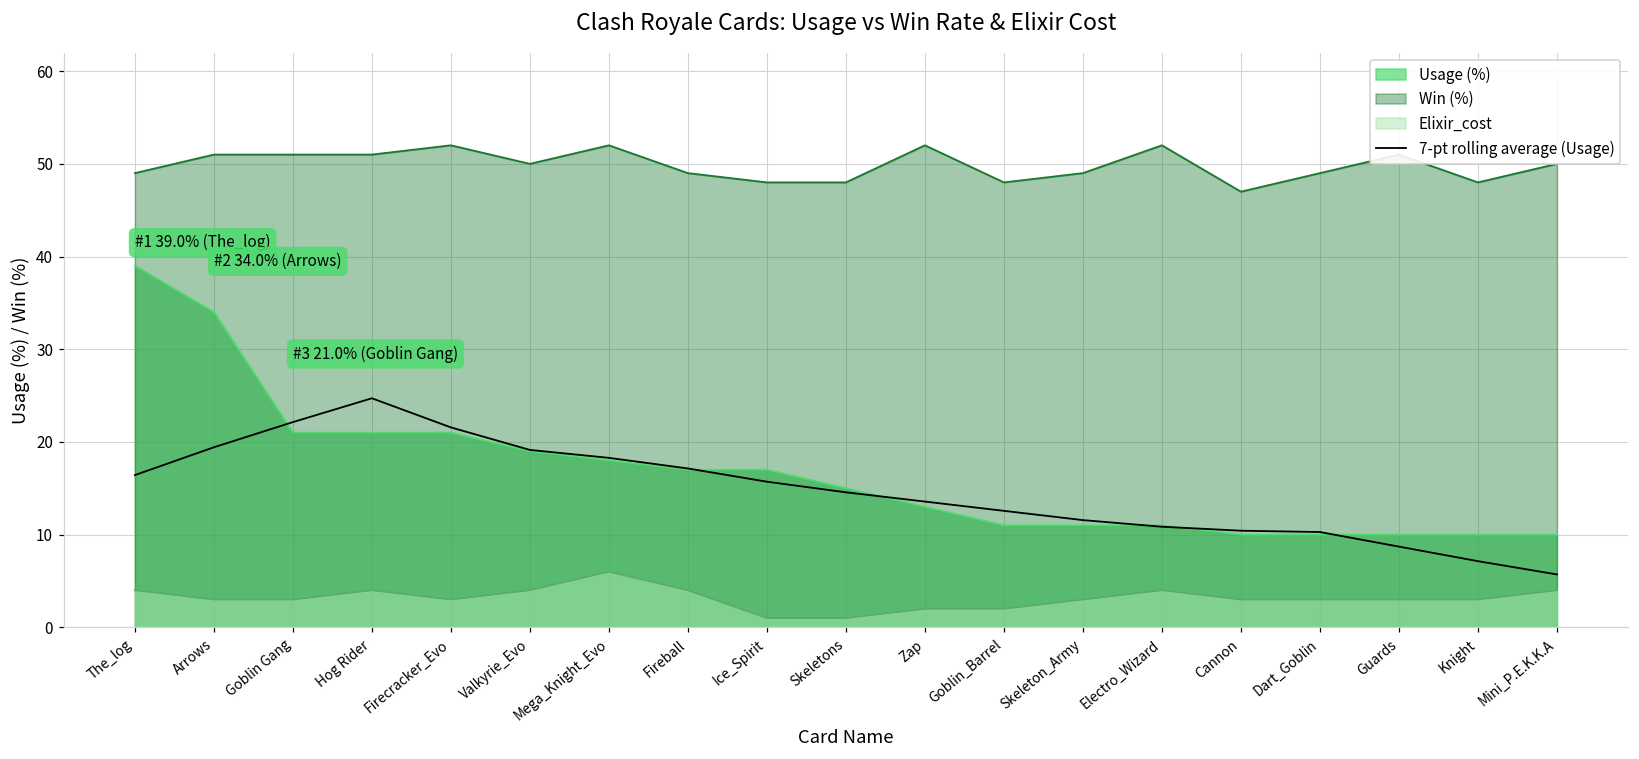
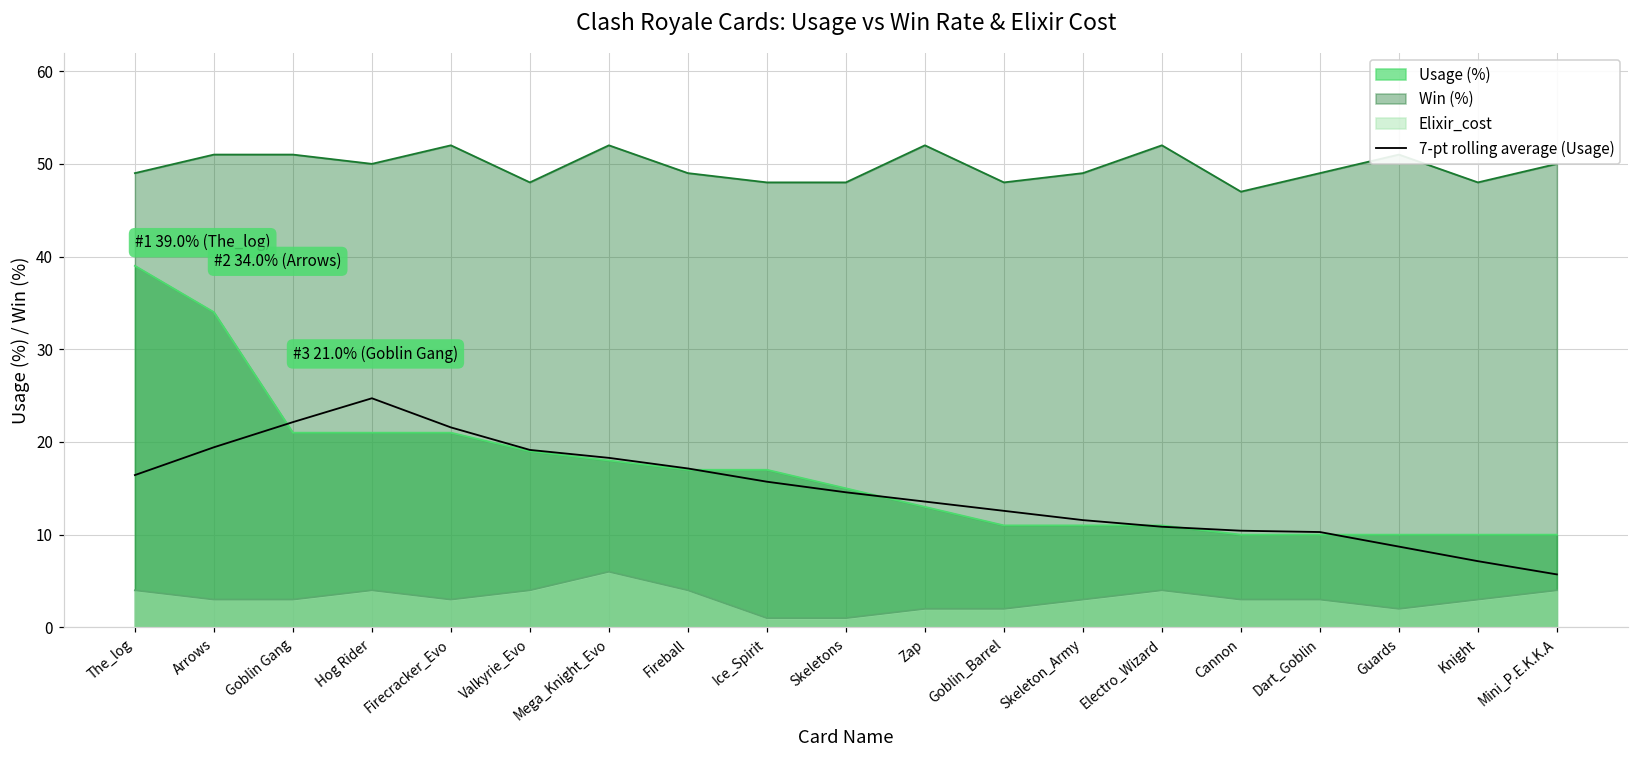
Win (%), Hog Rider: 51 -> 50
Win (%), Valkyrie_Evo: 50 -> 48
Elixir_cost, Guards: 3 -> 2
